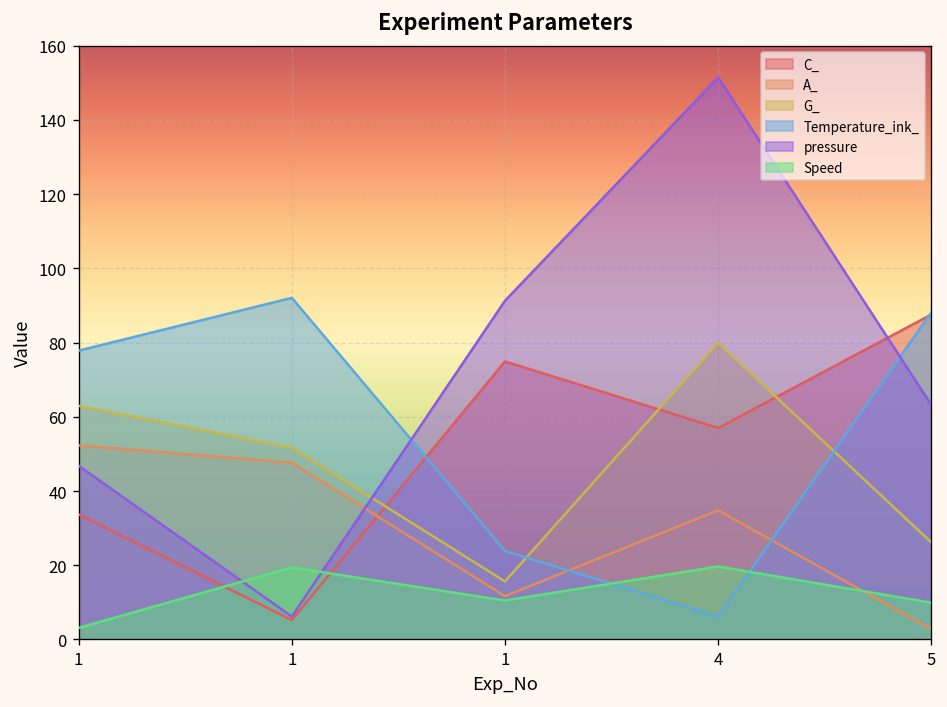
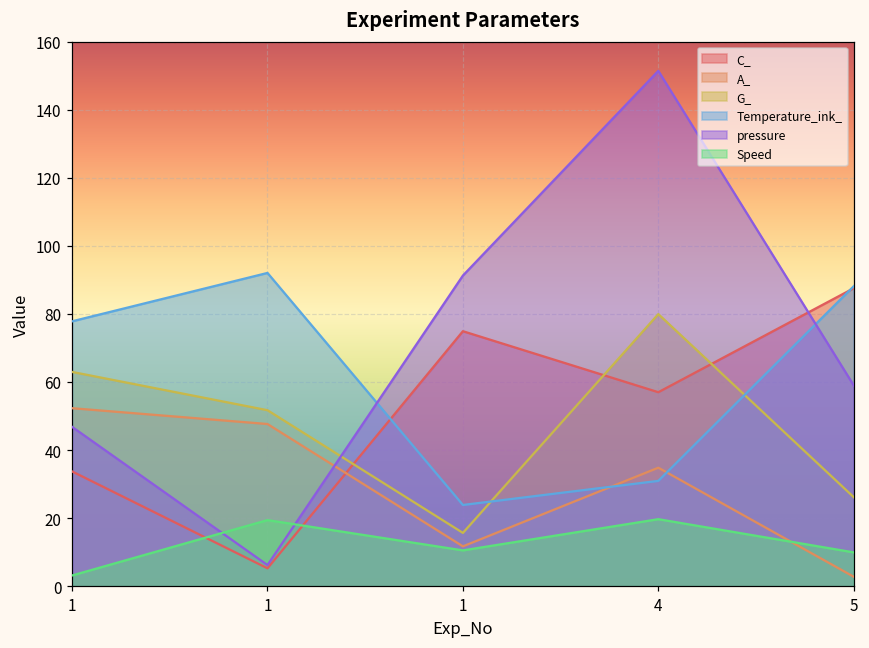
Temperature_ink_, 4: 6 -> 31
pressure, 5: 63 -> 59
